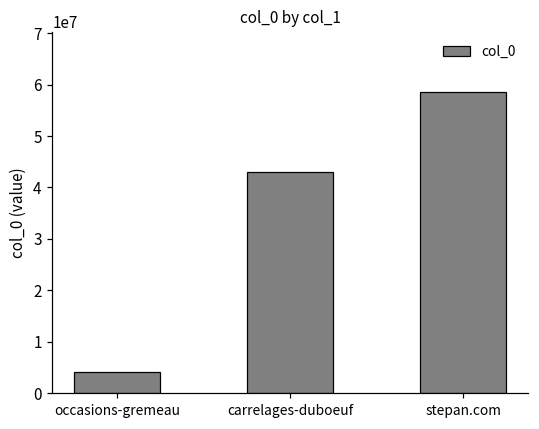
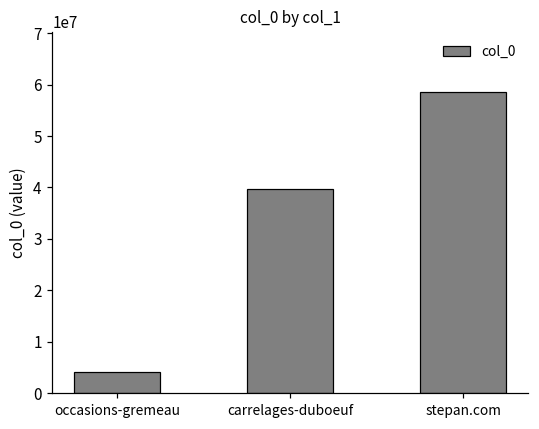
carrelages-duboeuf: 43000000 -> 40000000
